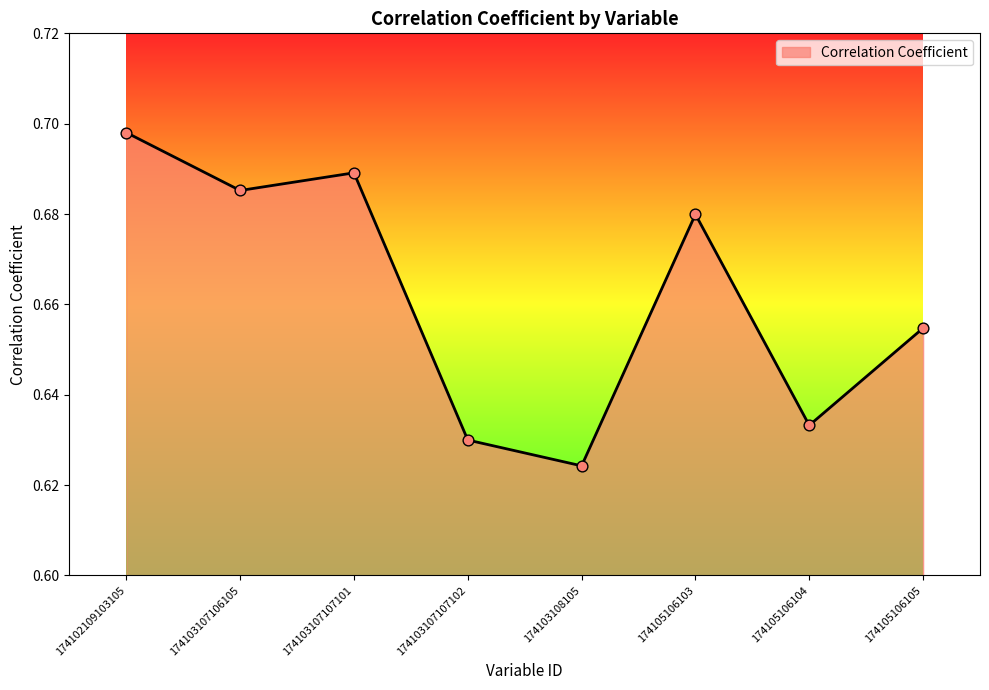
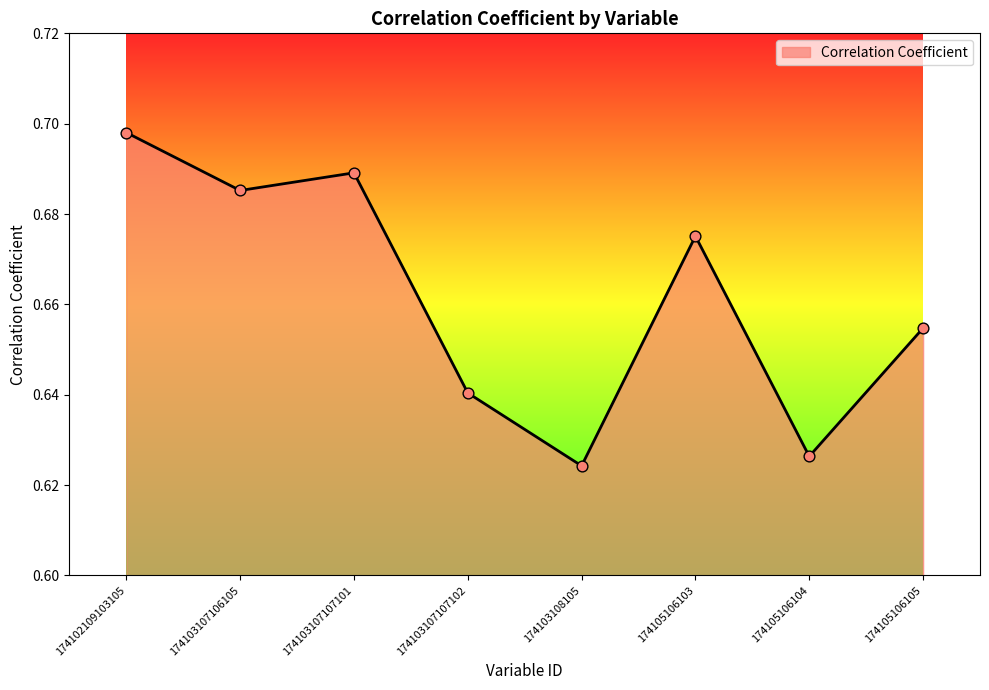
174103107107102: 0.630 -> 0.640
174105106103: 0.680 -> 0.675
174105106104: 0.633 -> 0.626
